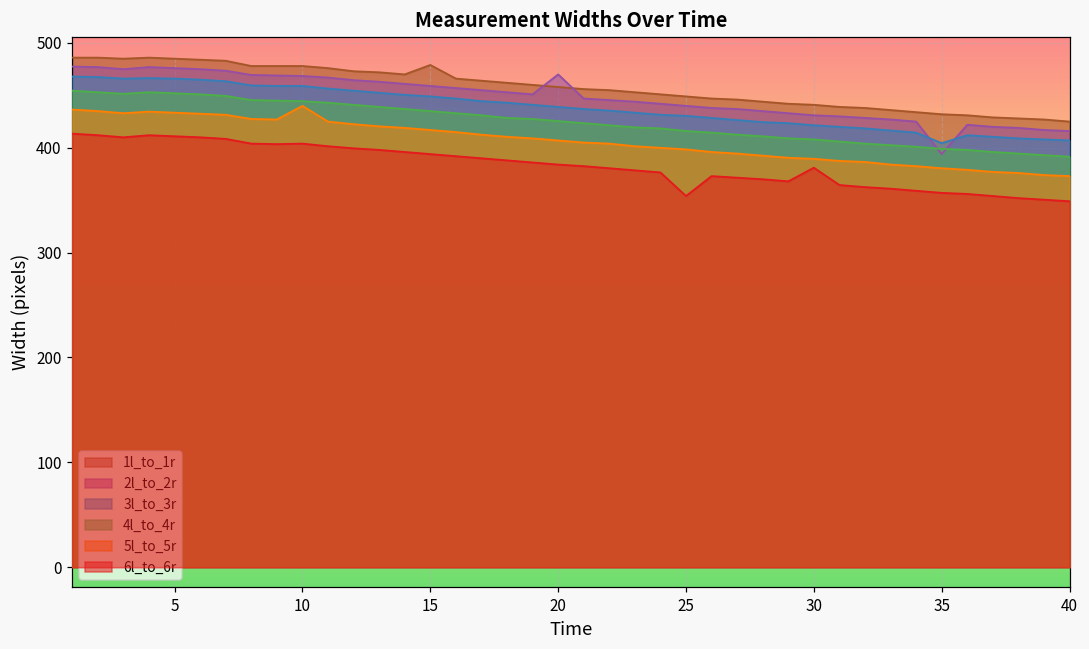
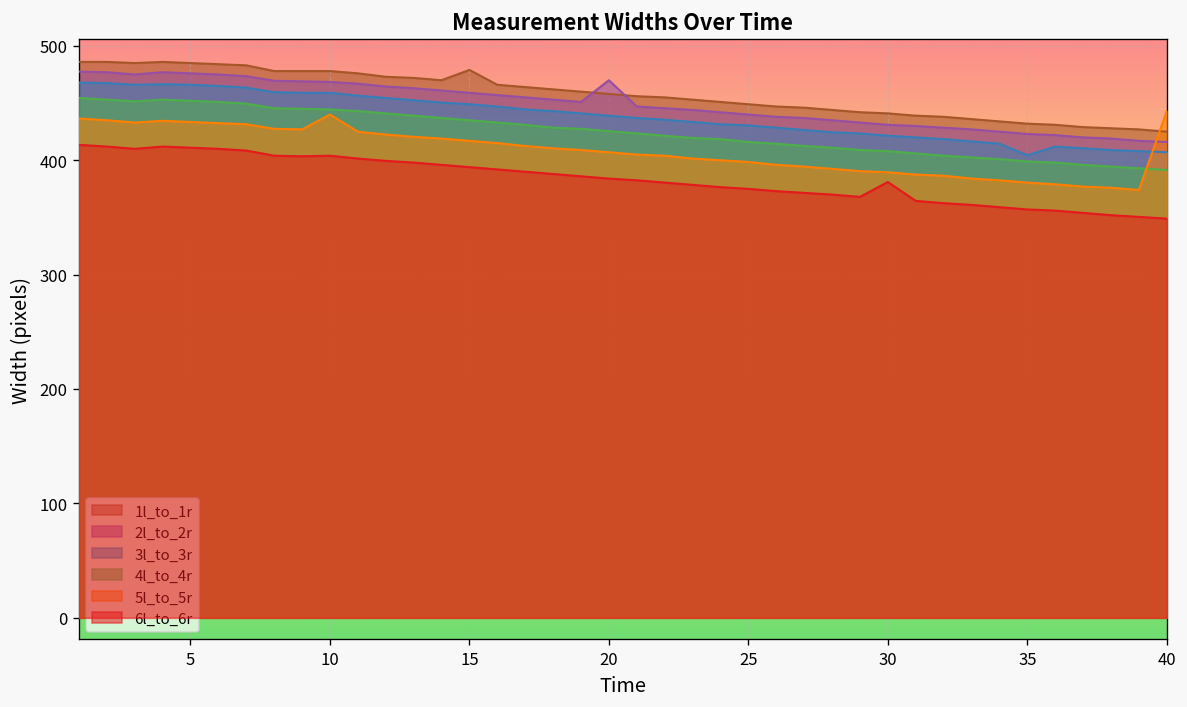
6l_to_6r, 25: 350 -> 380
2l_to_2r, 35: 390 -> 420
5l_to_5r, 40: 370 -> 440
